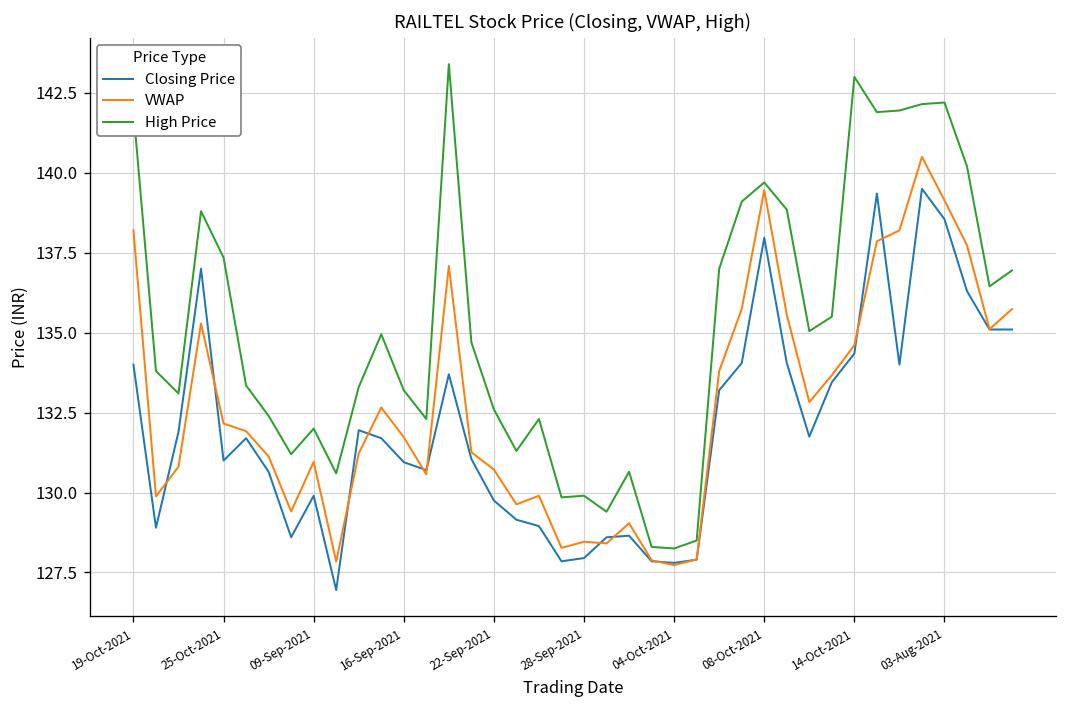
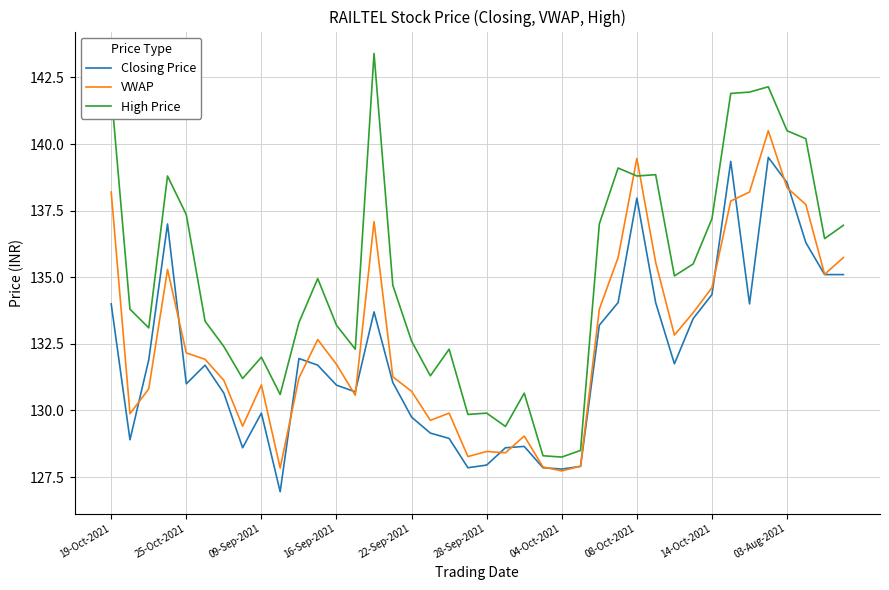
High Price, 08-Oct-2021: 139.7 -> 138.8
High Price, 14-Oct-2021: 143.0 -> 137.2
VWAP, 03-Aug-2021: 139.1 -> 138.4
High Price, 03-Aug-2021: 142.2 -> 140.5
